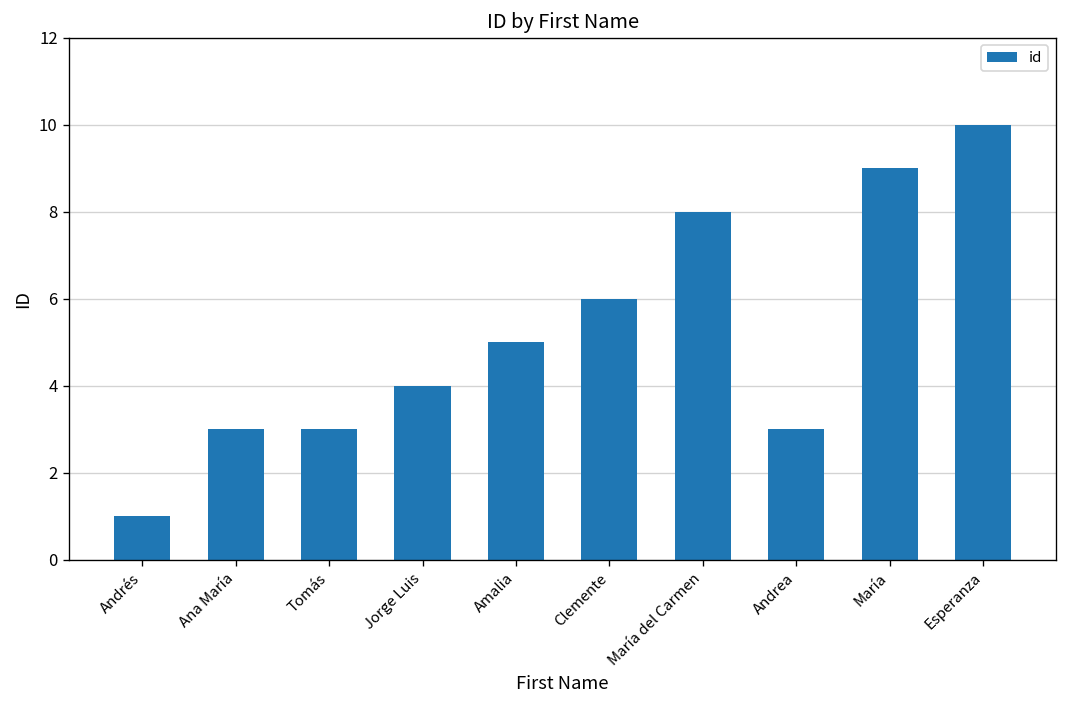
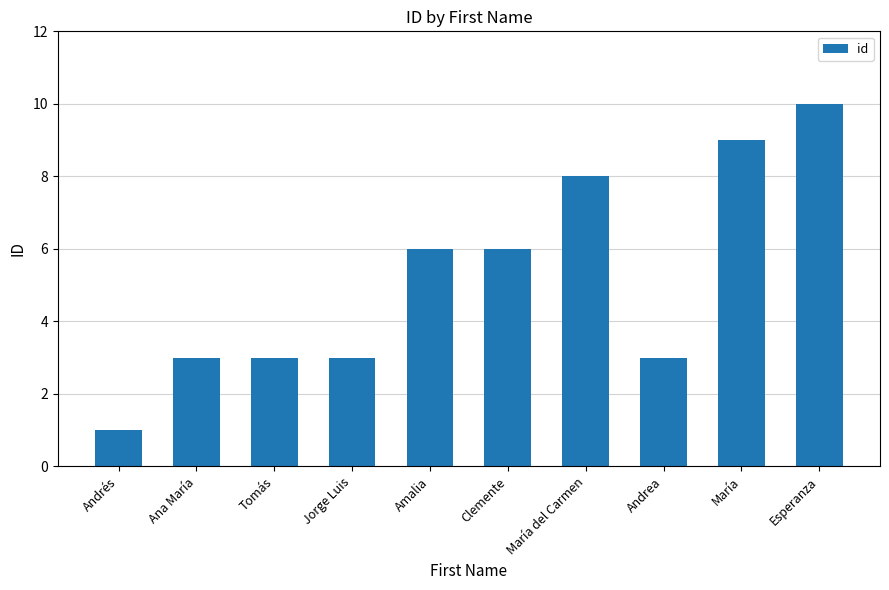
Jorge Luis: 4 -> 3
Amalia: 5 -> 6
